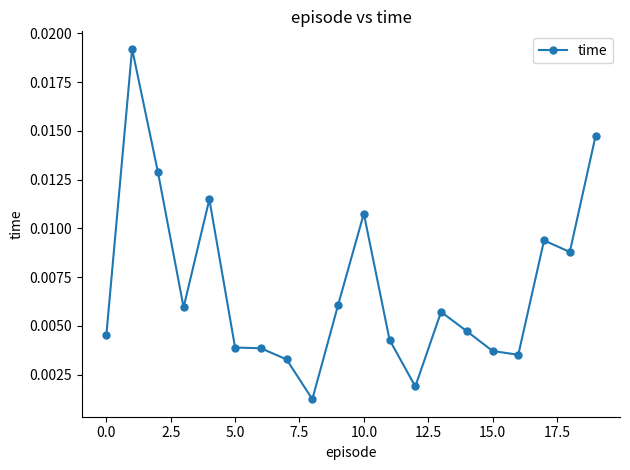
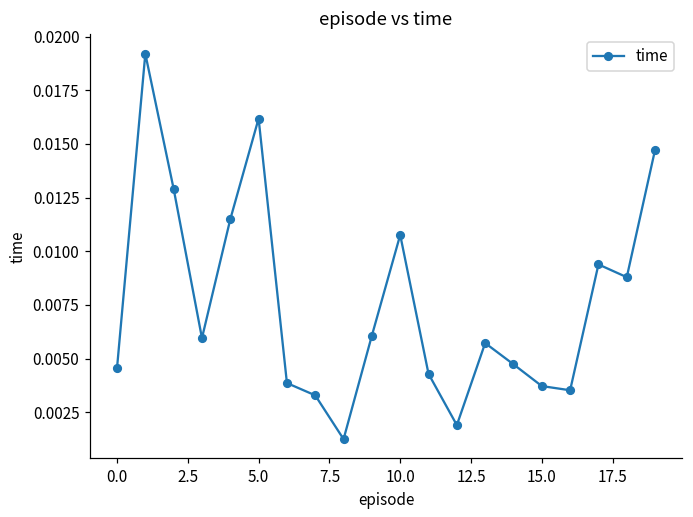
5.0: 0.0039 -> 0.0162
